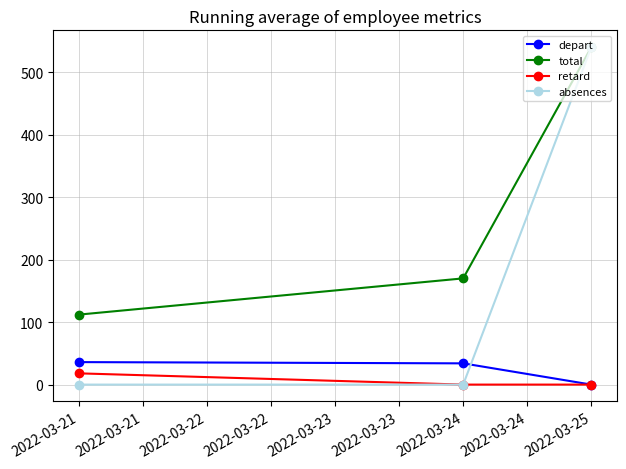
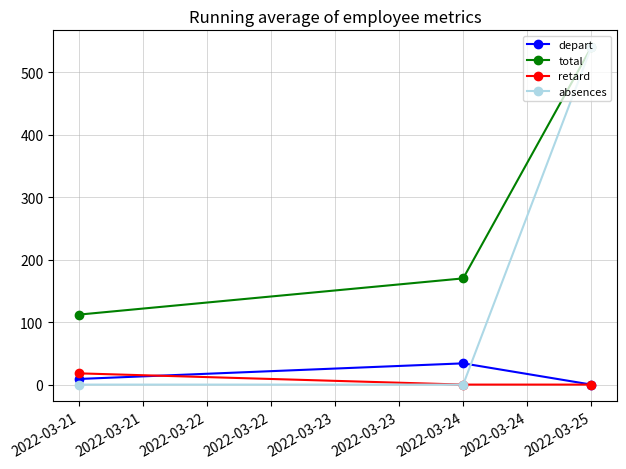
depart, 2022-03-21: 40 -> 10
